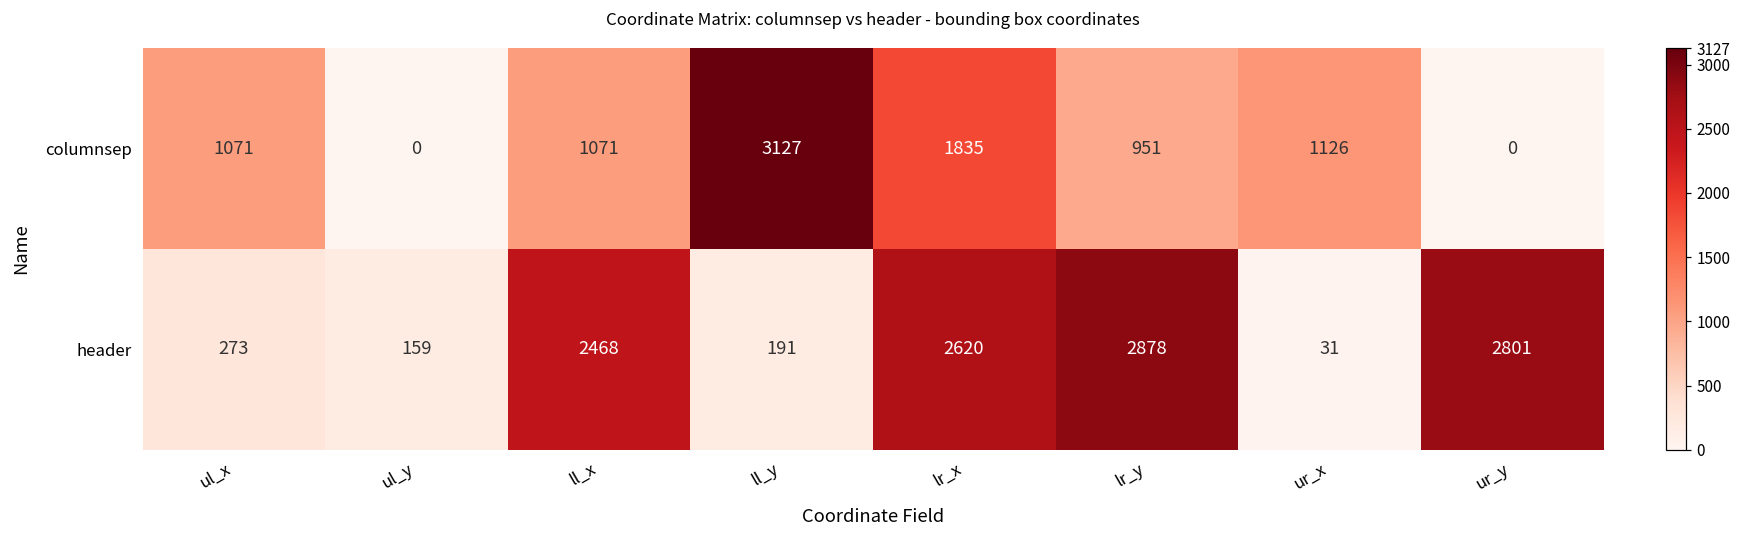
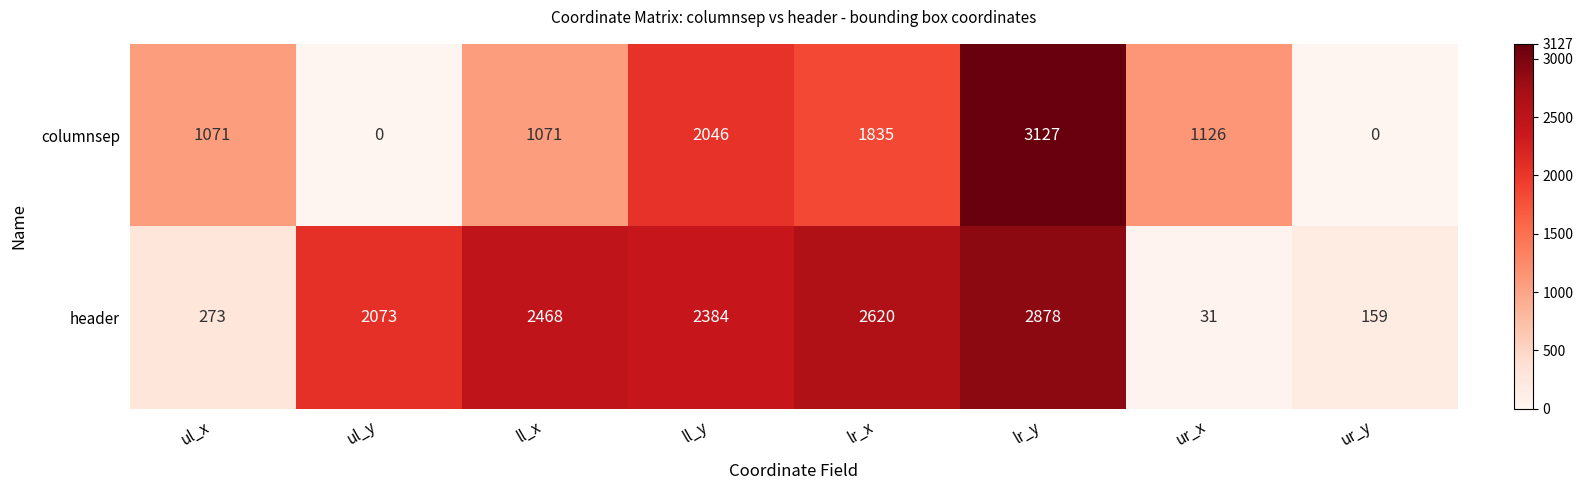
columnsep, ll_y: 3127 -> 2046
columnsep, lr_y: 951 -> 3127
header, ul_y: 159 -> 2073
header, ll_y: 191 -> 2384
header, ur_y: 2801 -> 159
